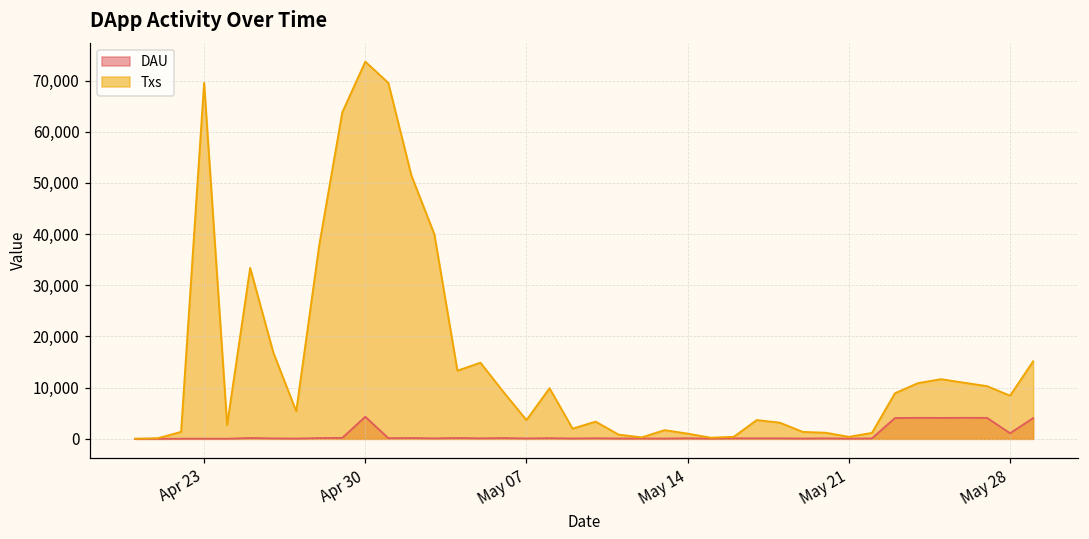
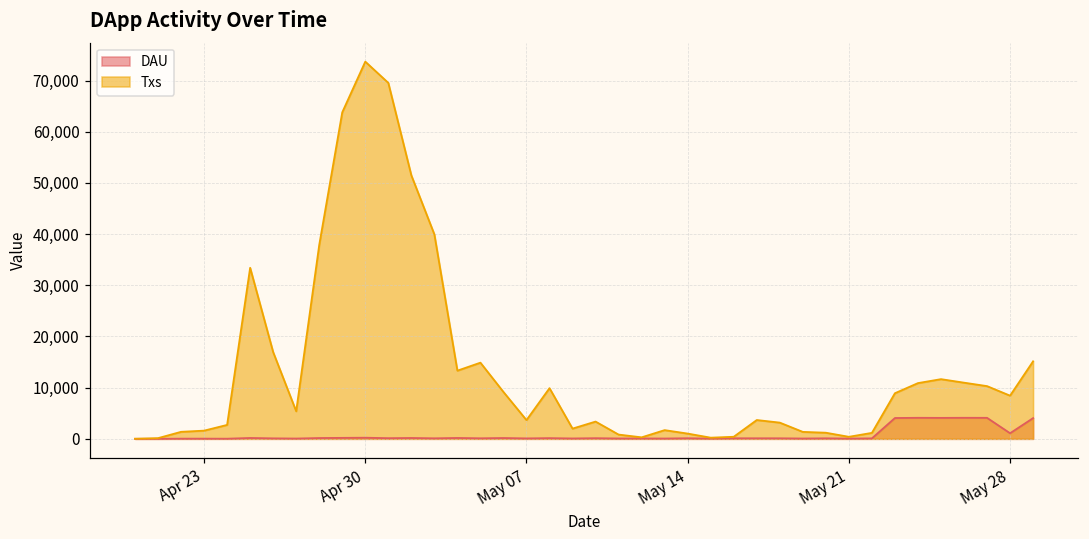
Txs, Apr 23: 70,000 -> 2,000
DAU, Apr 30: 4,000 -> 0
